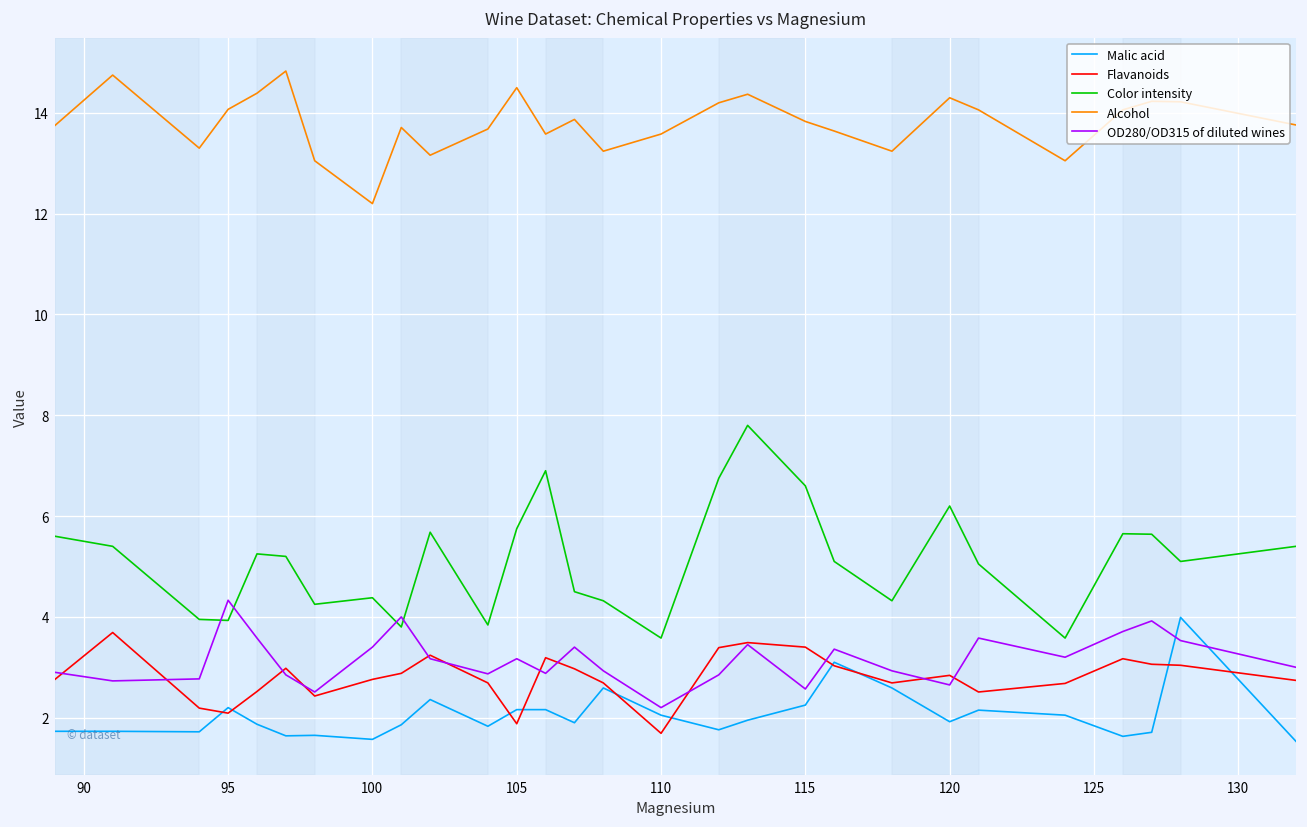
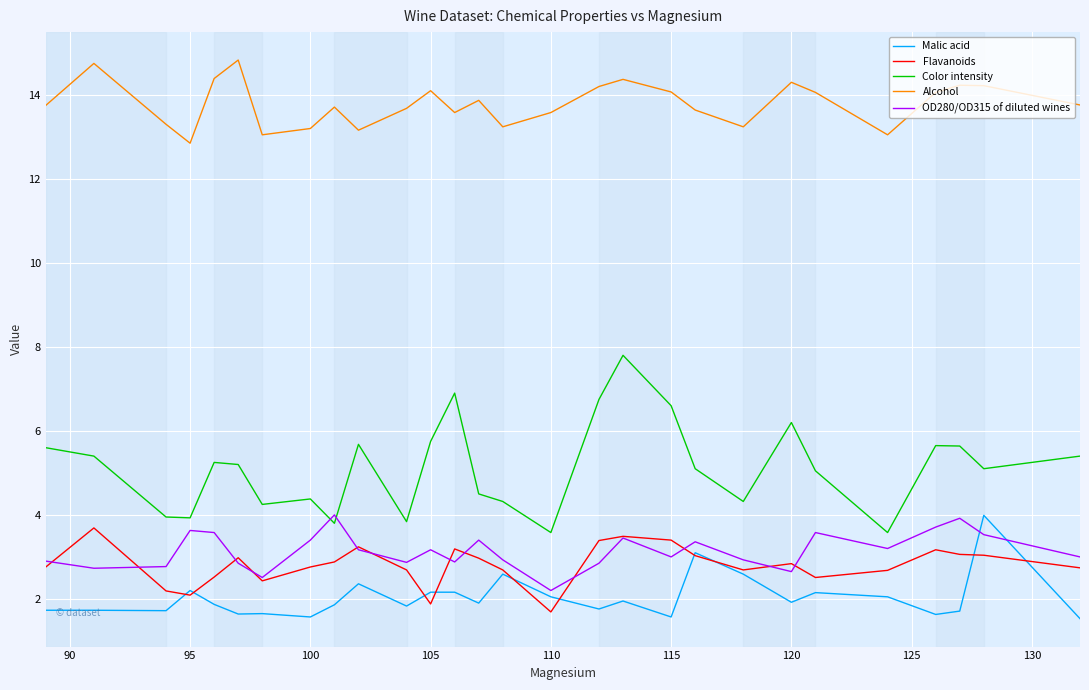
Alcohol, 95: 14.1 -> 12.9
OD280/OD315 of diluted wines, 95: 4.3 -> 3.6
Alcohol, 100: 12.2 -> 13.2
Alcohol, 105: 14.5 -> 14.1
Malic acid, 115: 2.3 -> 1.6
Alcohol, 115: 13.8 -> 14.1
OD280/OD315 of diluted wines, 115: 2.6 -> 3.0
